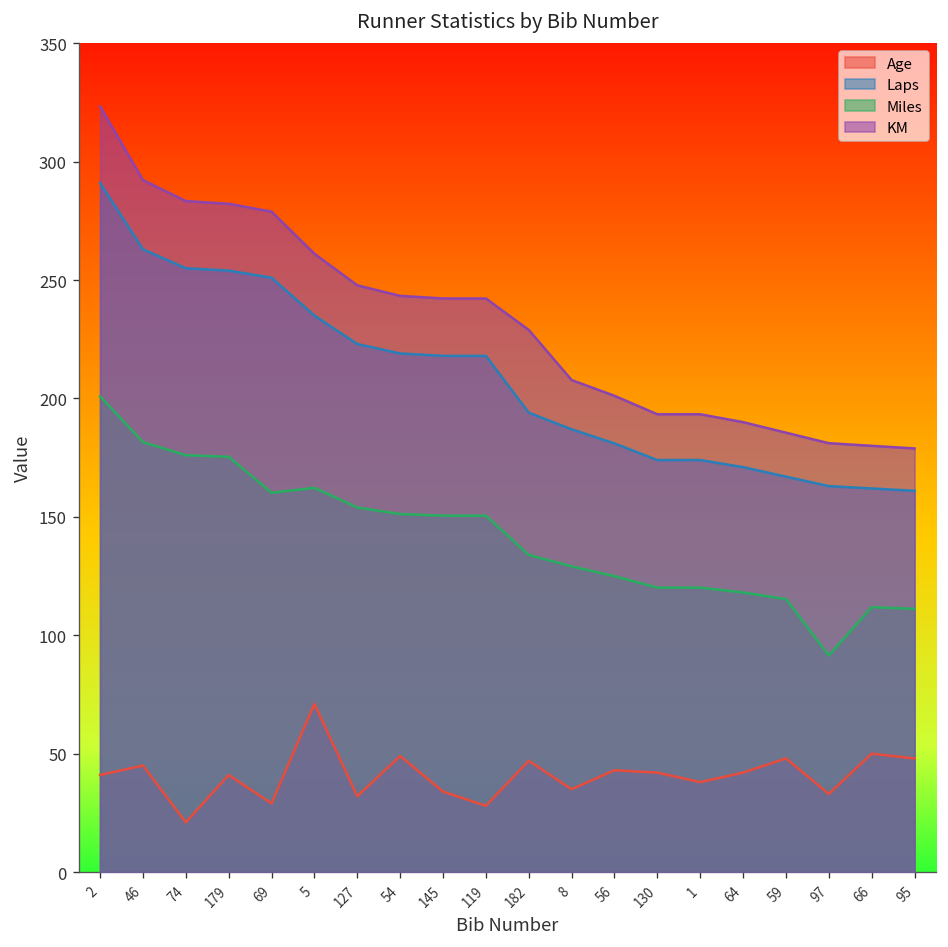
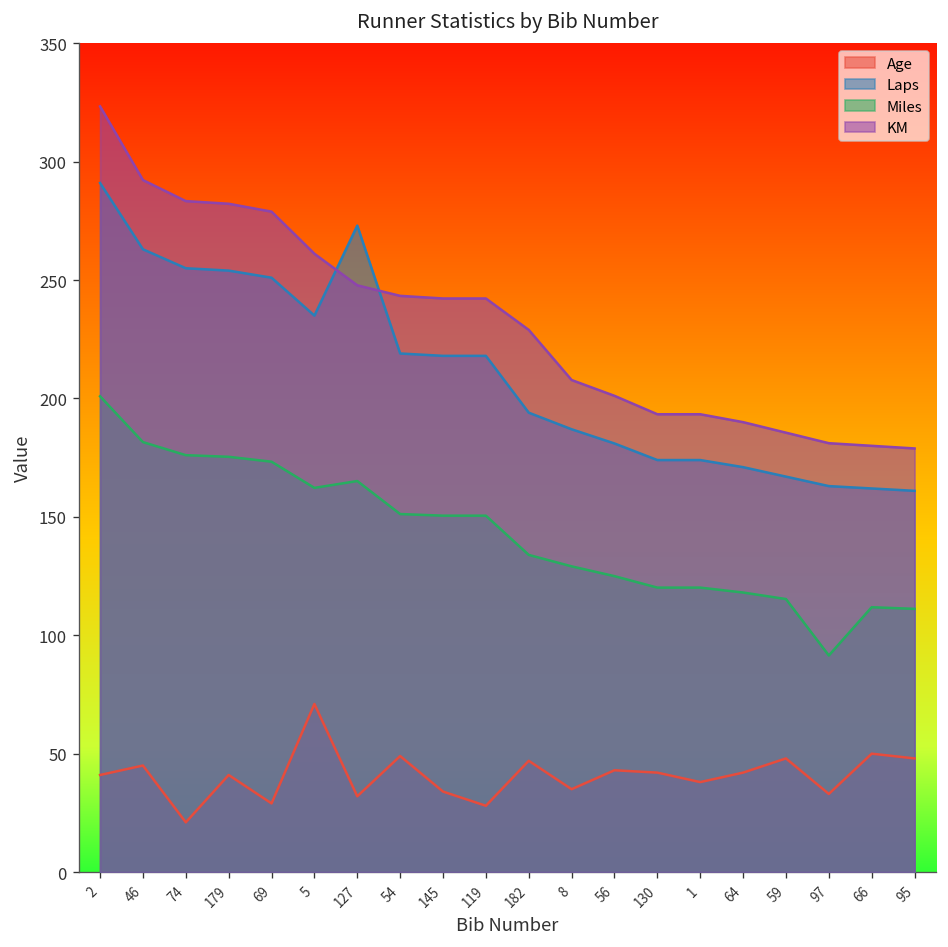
Miles, 69: 160 -> 173
Laps, 127: 223 -> 273
Miles, 127: 154 -> 165
